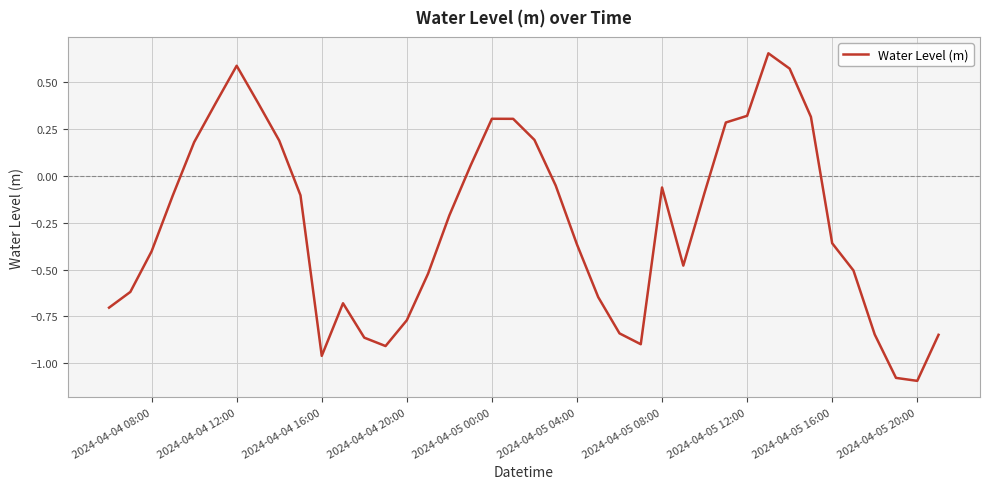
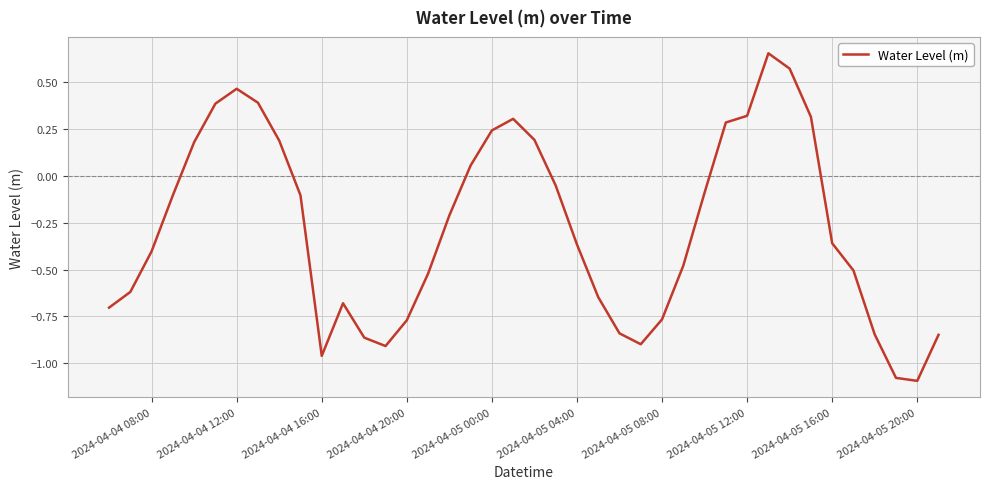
2024-04-04 12:00: 0.59 -> 0.47
2024-04-05 00:00: 0.31 -> 0.24
2024-04-05 08:00: -0.06 -> -0.77
